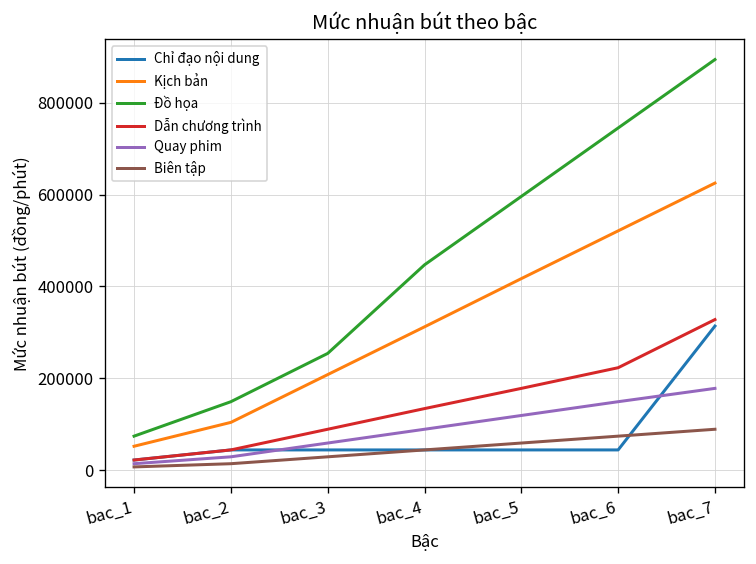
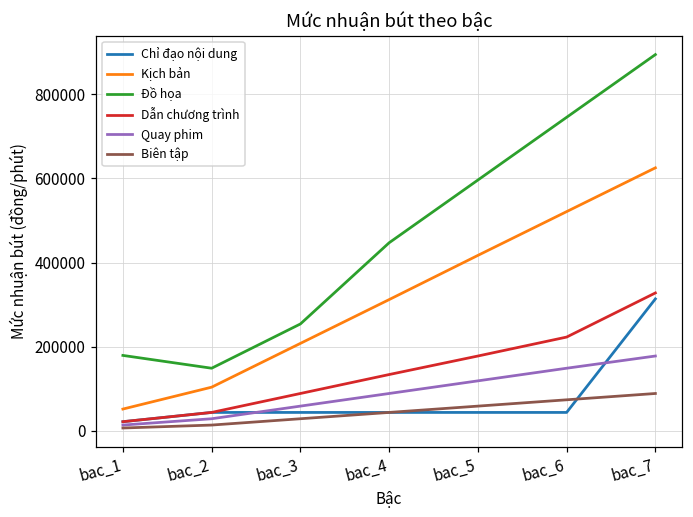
Đồ họa, bac_1: 70000 -> 180000
